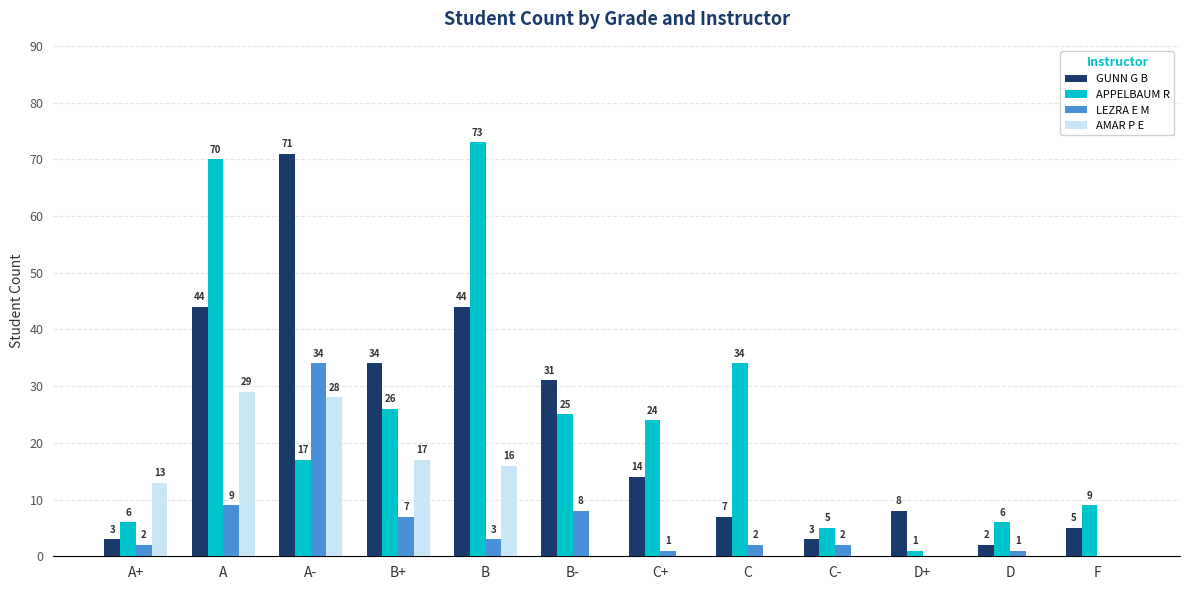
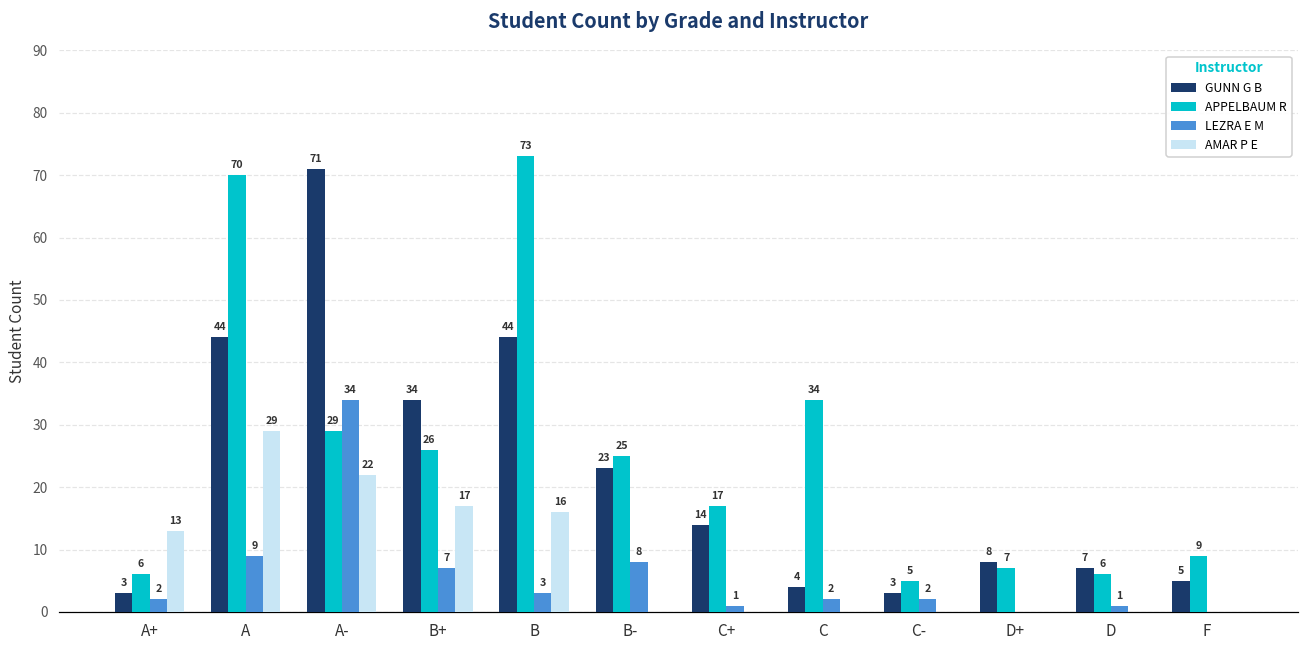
APPELBAUM R, A-: 17 -> 29
AMAR P E, A-: 28 -> 22
GUNN G B, B-: 31 -> 23
APPELBAUM R, C+: 24 -> 17
GUNN G B, C: 7 -> 4
APPELBAUM R, D+: 1 -> 7
GUNN G B, D: 2 -> 7
